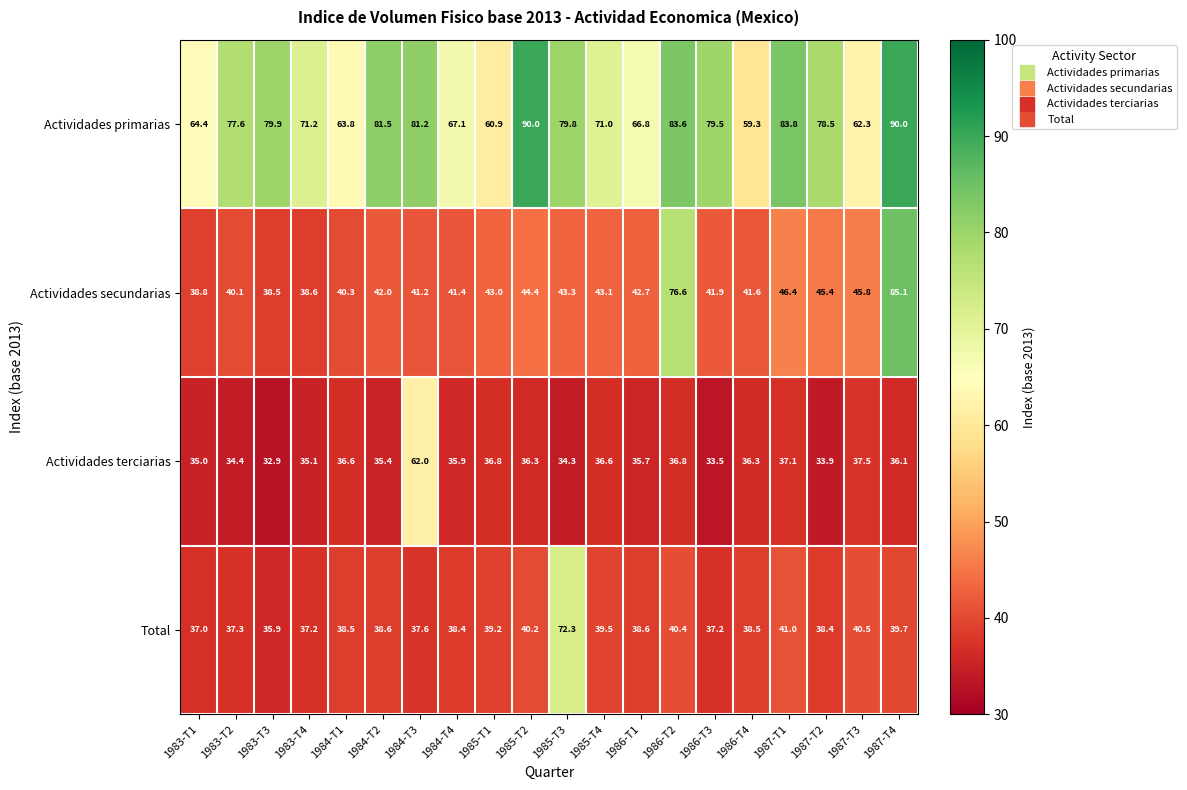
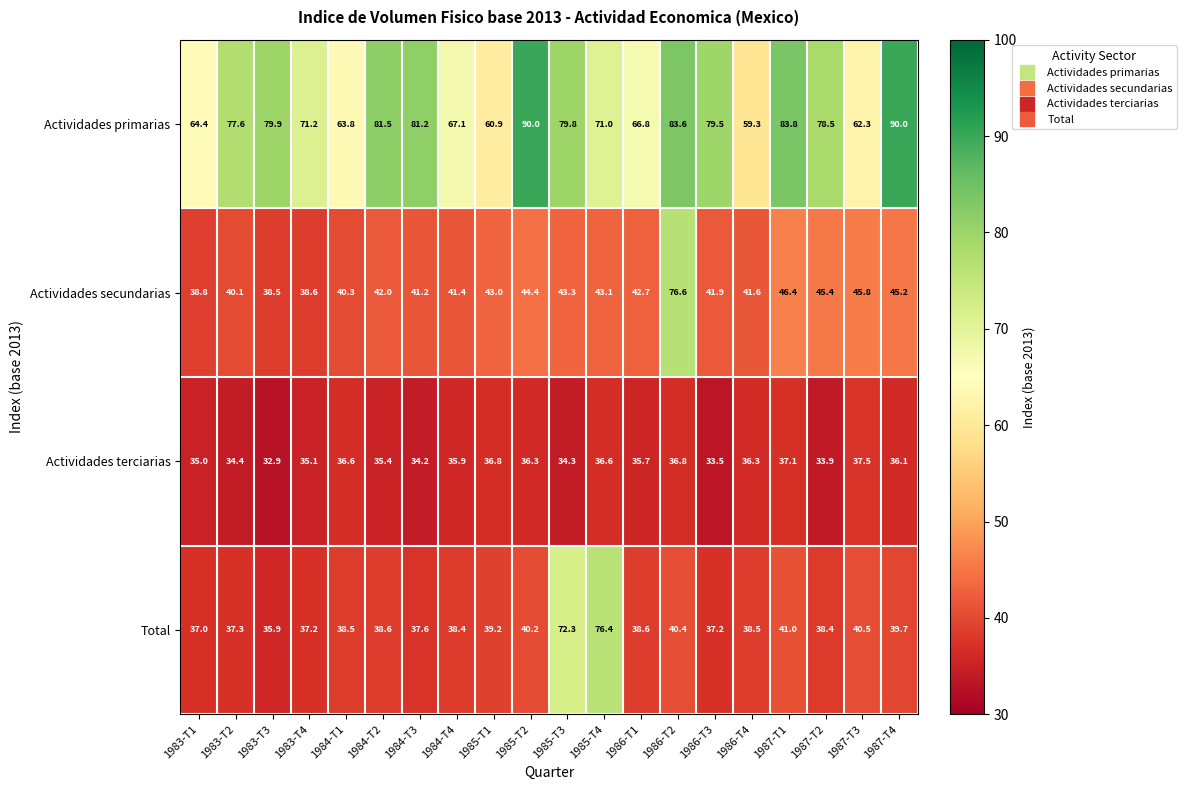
Actividades secundarias, 1987-T4: 85.1 -> 45.2
Actividades terciarias, 1984-T3: 62.0 -> 34.2
Total, 1985-T4: 39.5 -> 76.4
